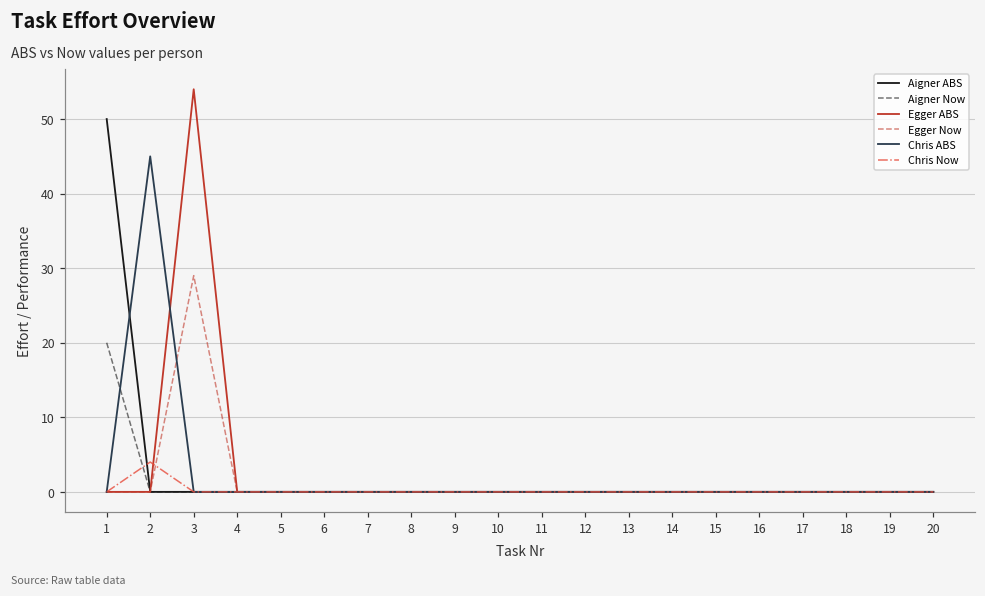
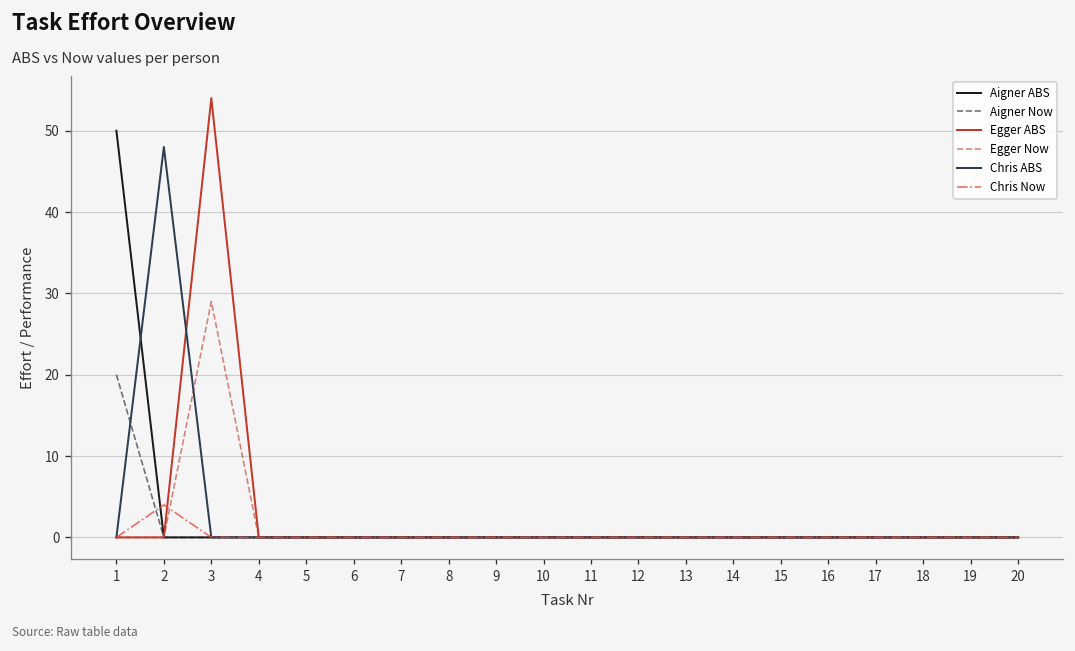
Chris ABS, 2: 45 -> 48
